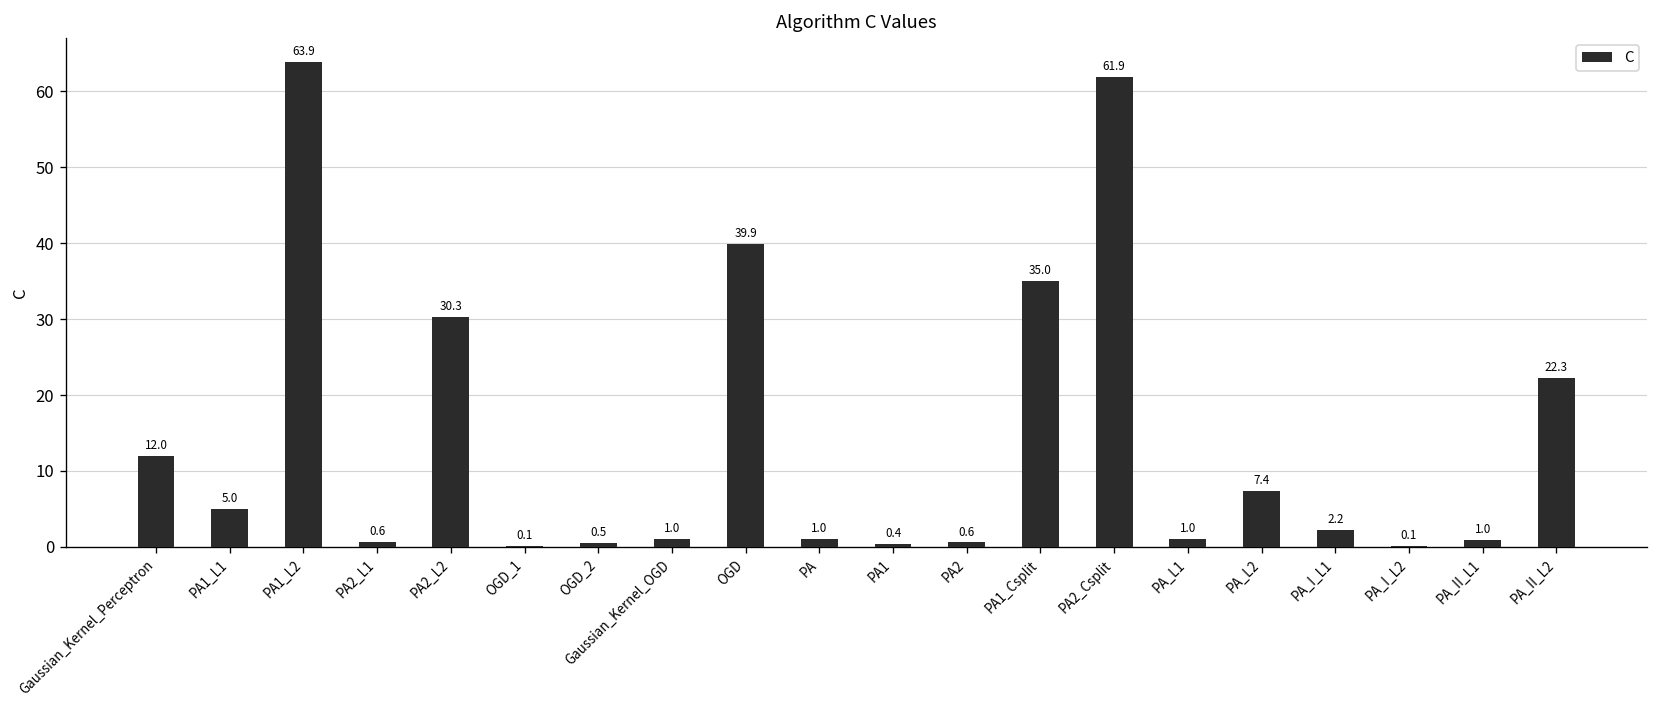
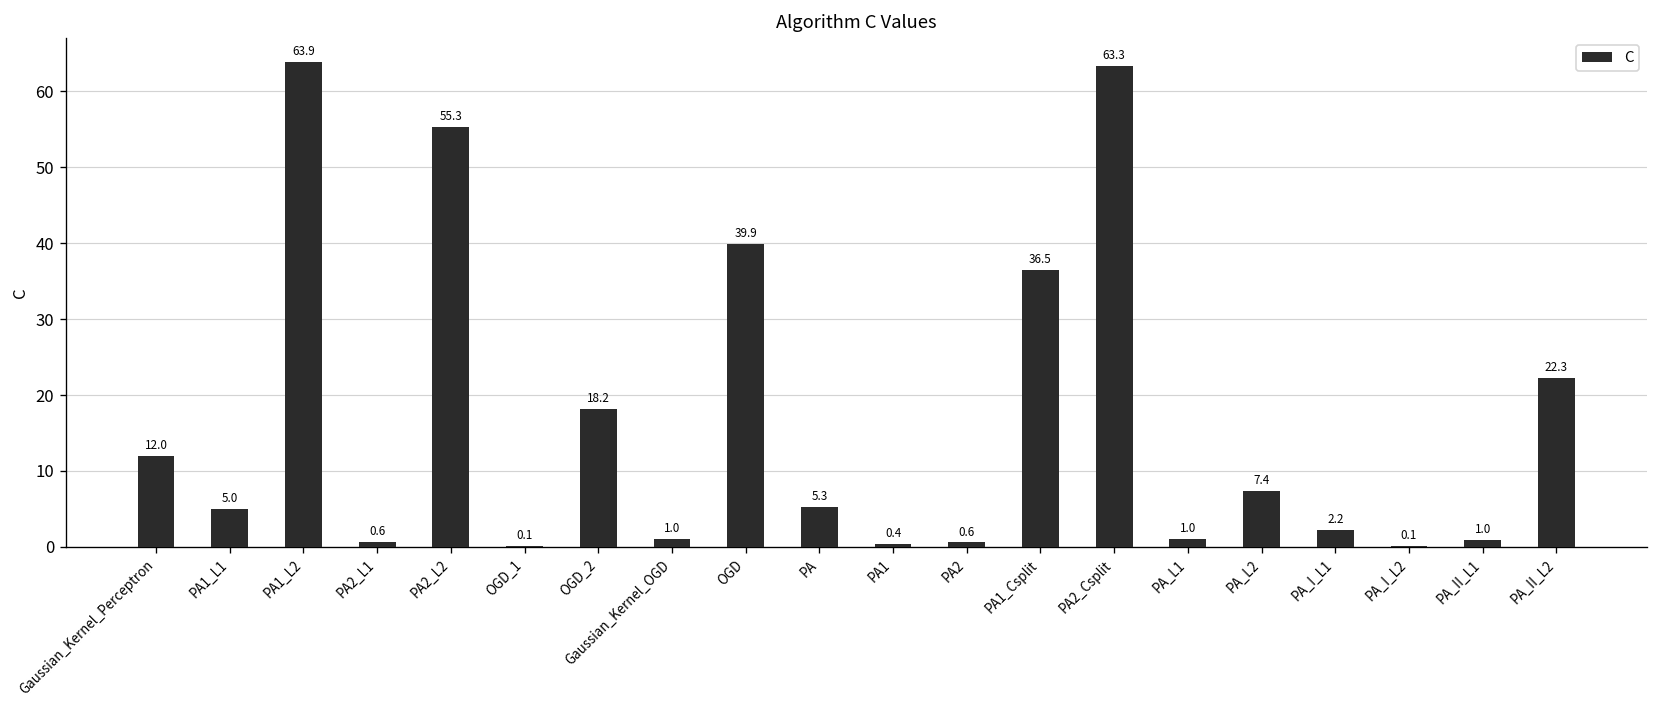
PA2_L2: 30.3 -> 55.3
OGD_2: 0.5 -> 18.2
PA: 1.0 -> 5.3
PA1_Csplit: 35.0 -> 36.5
PA2_Csplit: 61.9 -> 63.3
